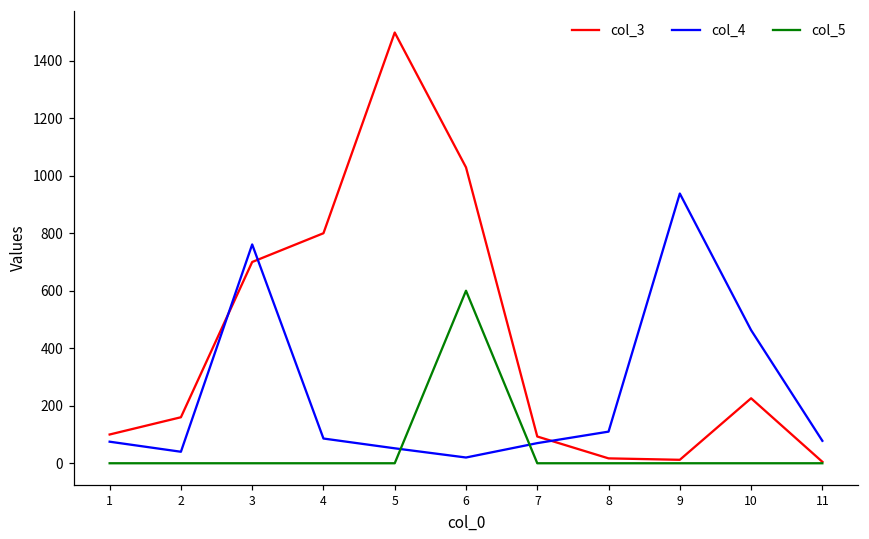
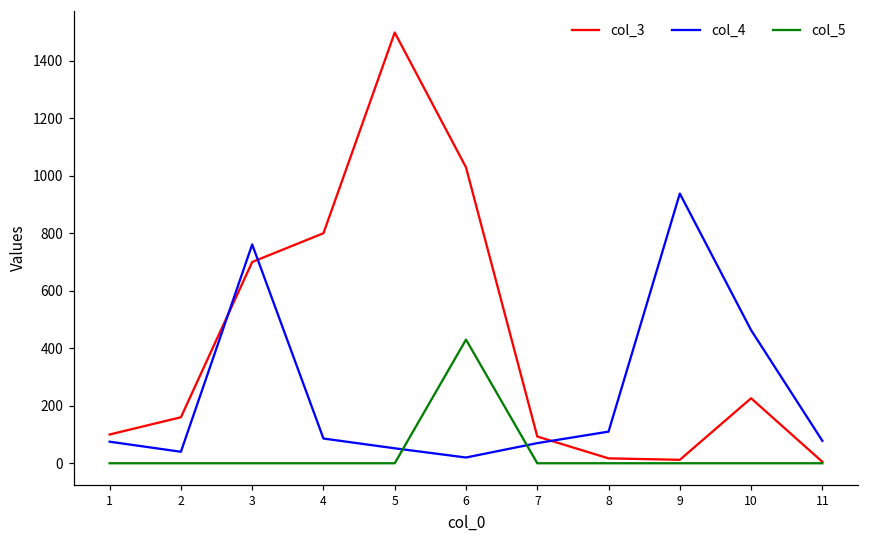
col_5, 6: 600 -> 430
